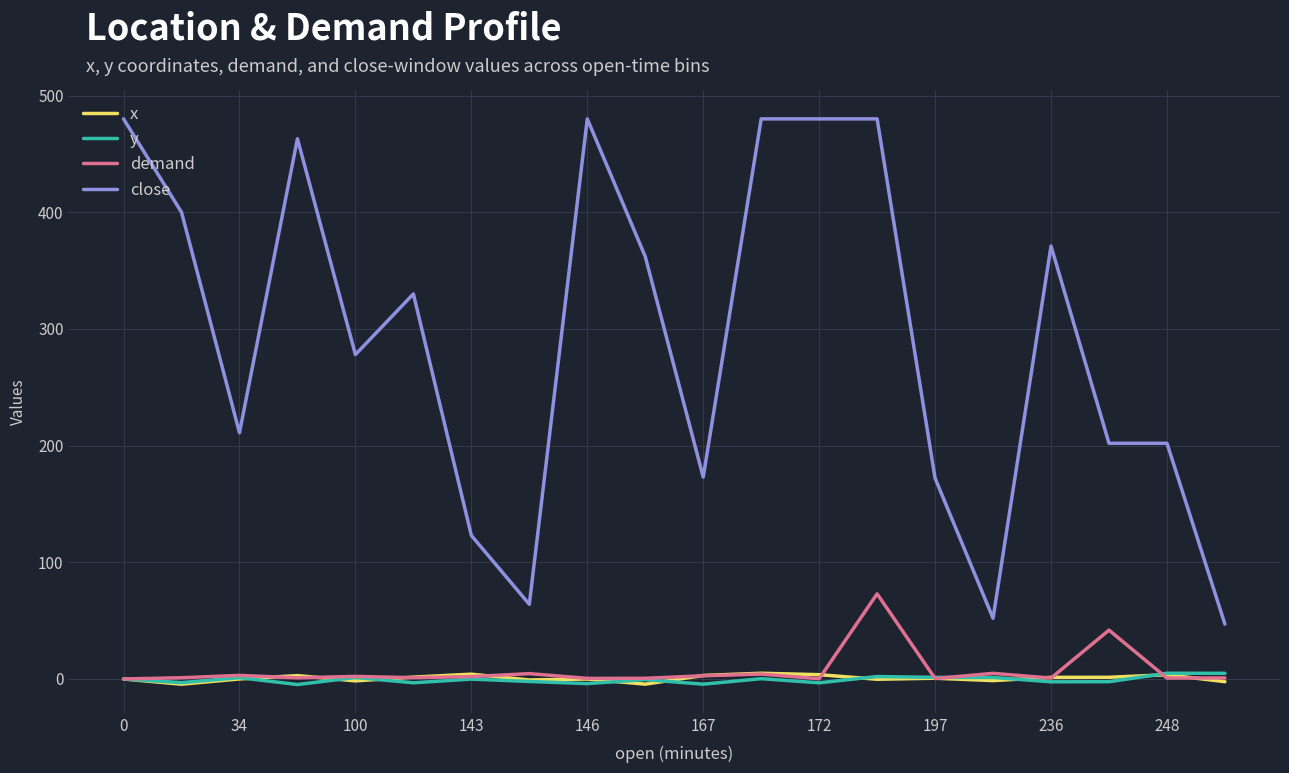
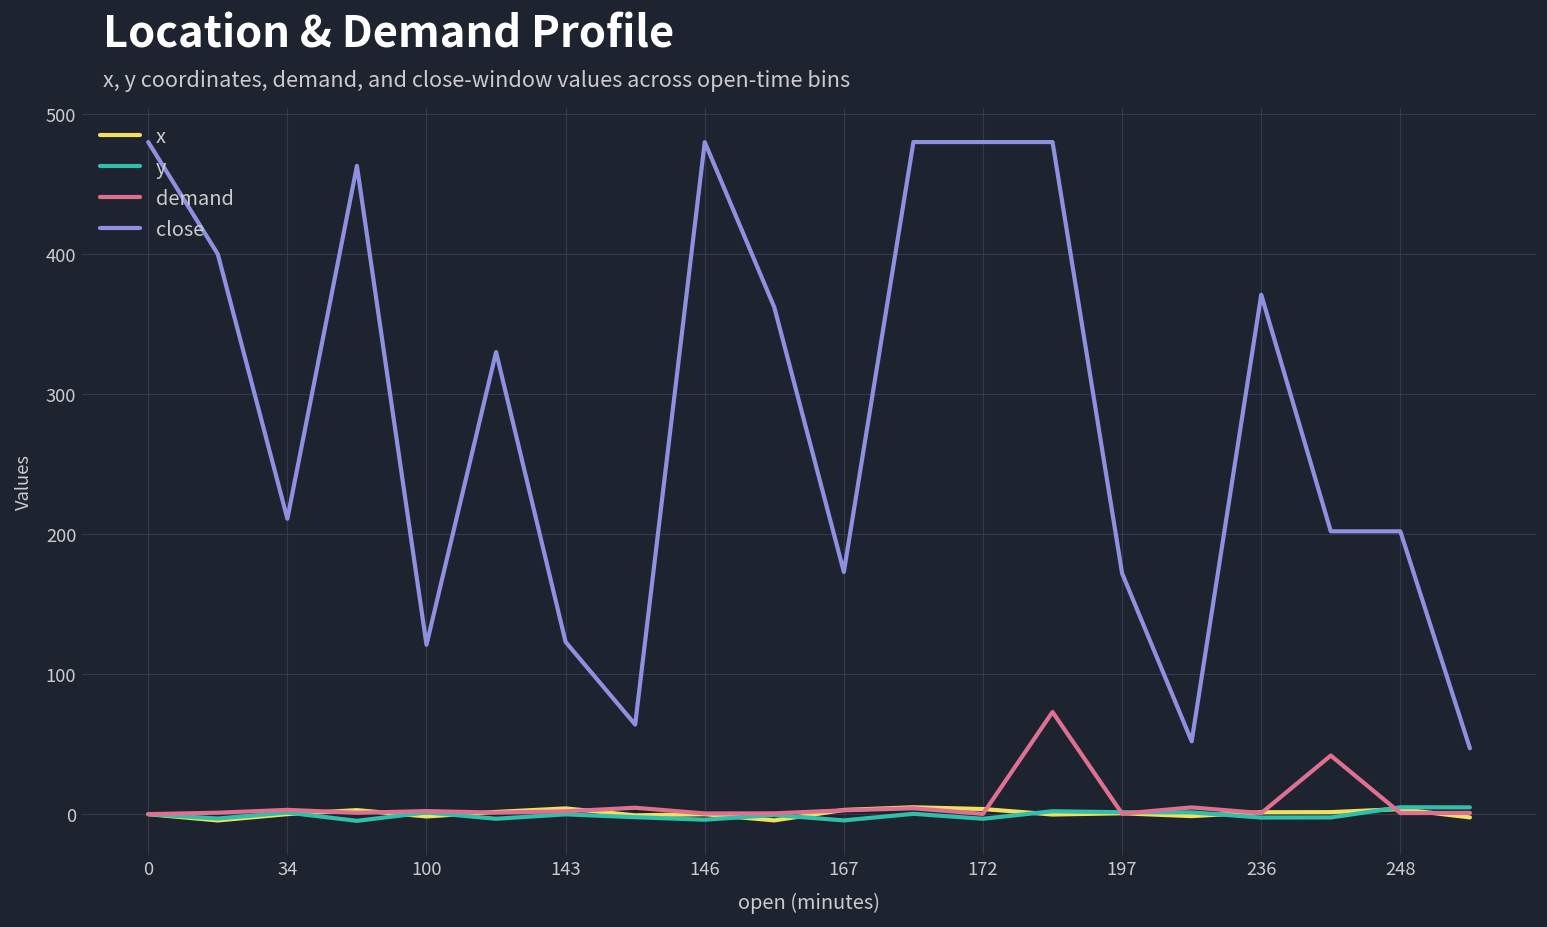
close, 100: 278 -> 121
